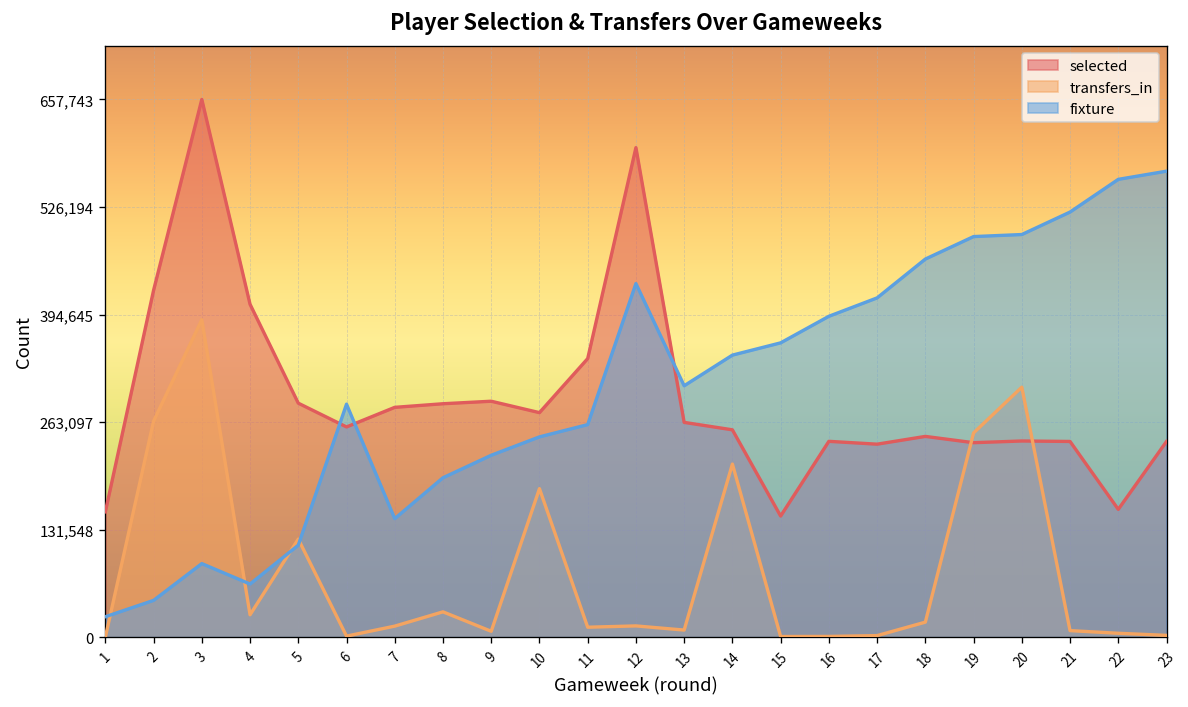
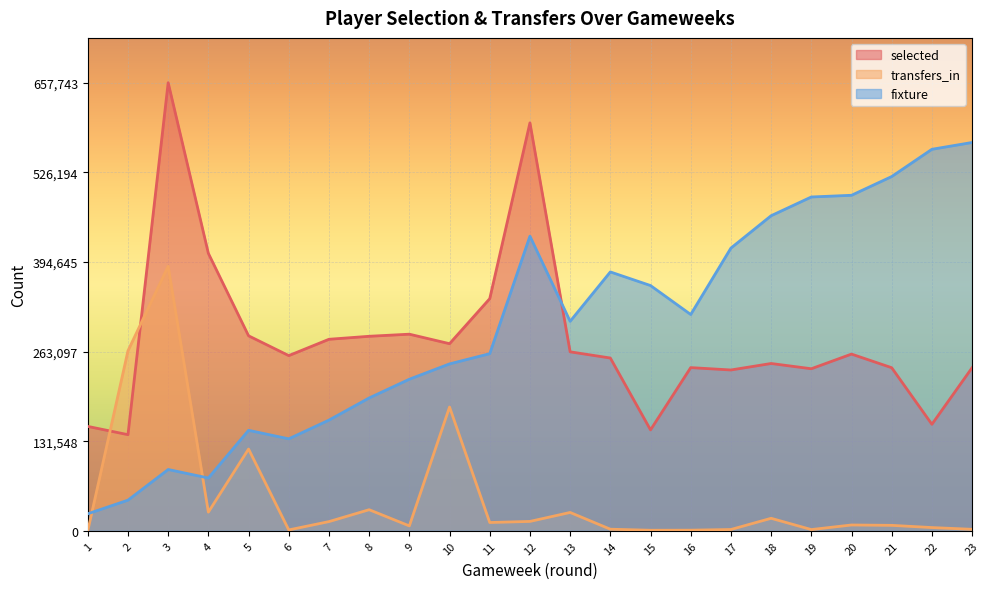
selected, 2: 420,000 -> 140,000
fixture, 4: 70,000 -> 80,000
fixture, 5: 110,000 -> 150,000
fixture, 6: 290,000 -> 140,000
fixture, 7: 150,000 -> 160,000
transfers_in, 13: 10,000 -> 30,000
transfers_in, 14: 210,000 -> 0
fixture, 14: 350,000 -> 380,000
fixture, 16: 390,000 -> 320,000
transfers_in, 19: 250,000 -> 0
selected, 20: 240,000 -> 260,000
transfers_in, 20: 310,000 -> 10,000
